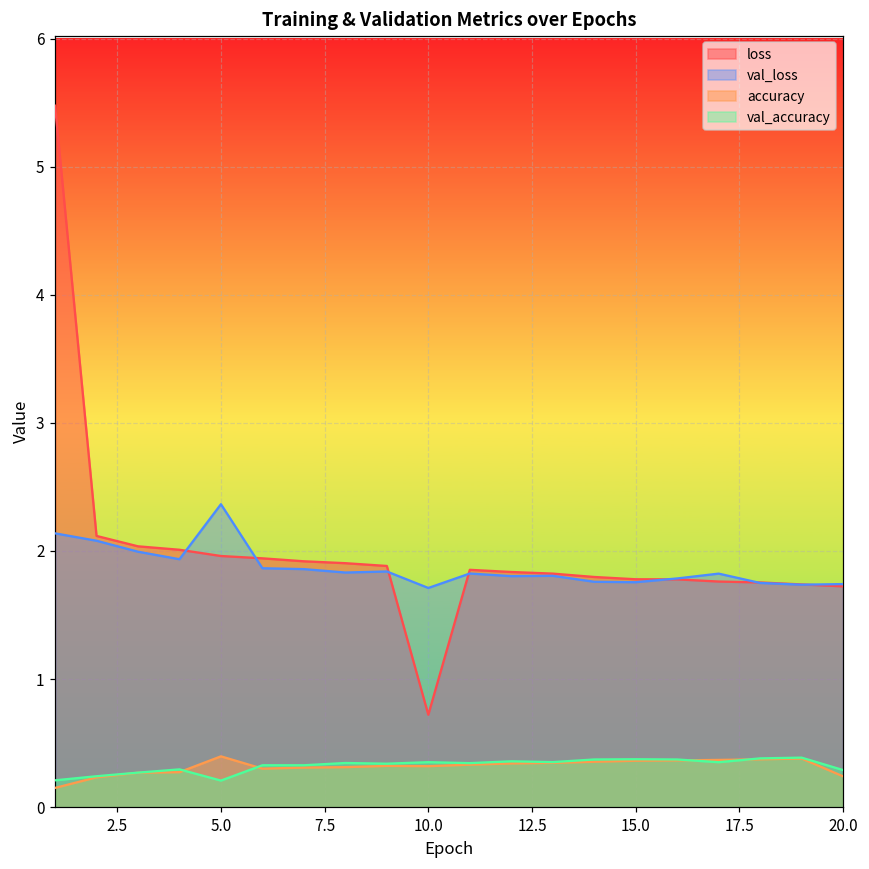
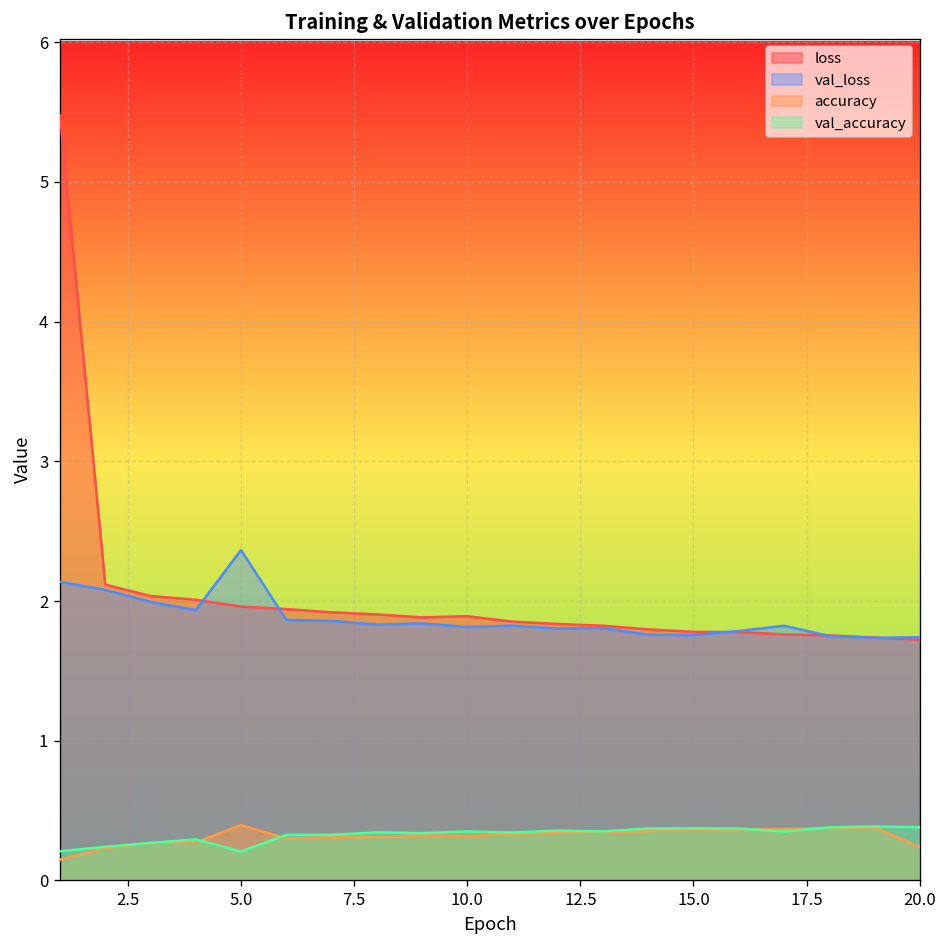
loss, 10.0: 0.72 -> 1.89
val_loss, 10.0: 1.71 -> 1.81
val_accuracy, 20.0: 0.29 -> 0.38
